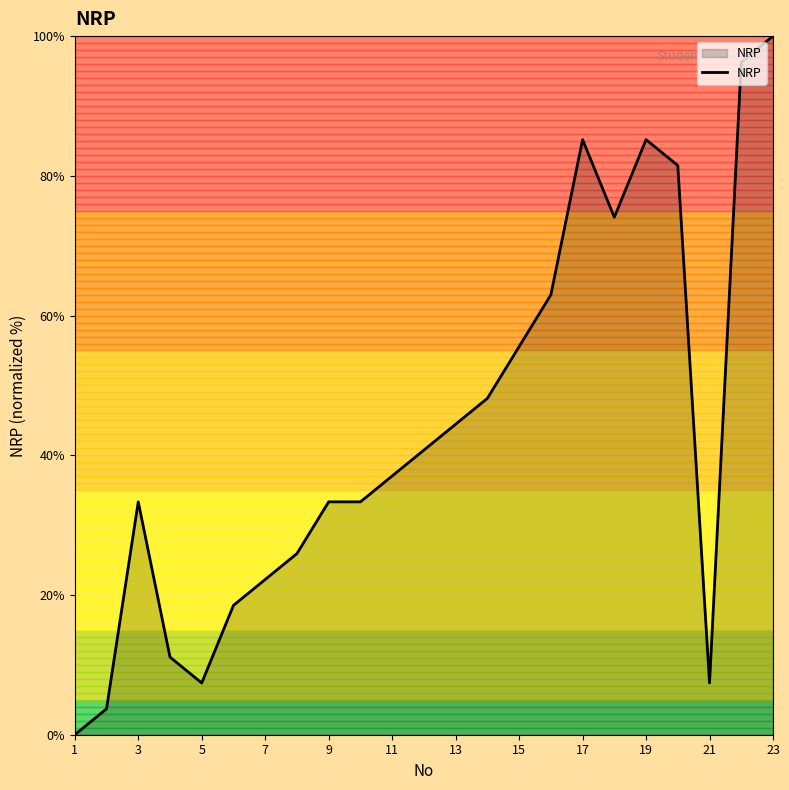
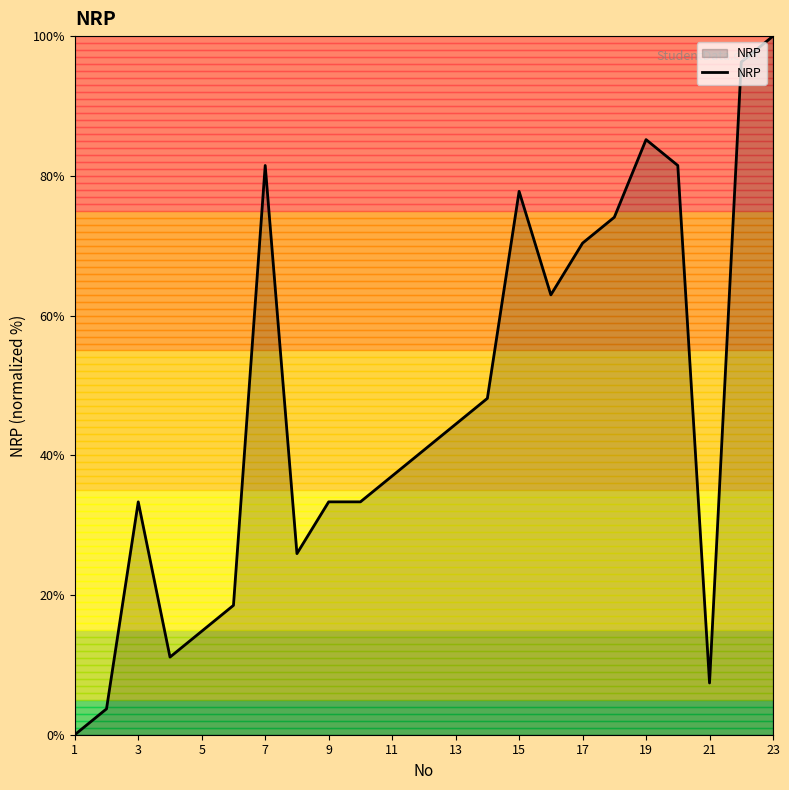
5: 7% -> 15%
7: 22% -> 81%
15: 56% -> 78%
17: 85% -> 70%
